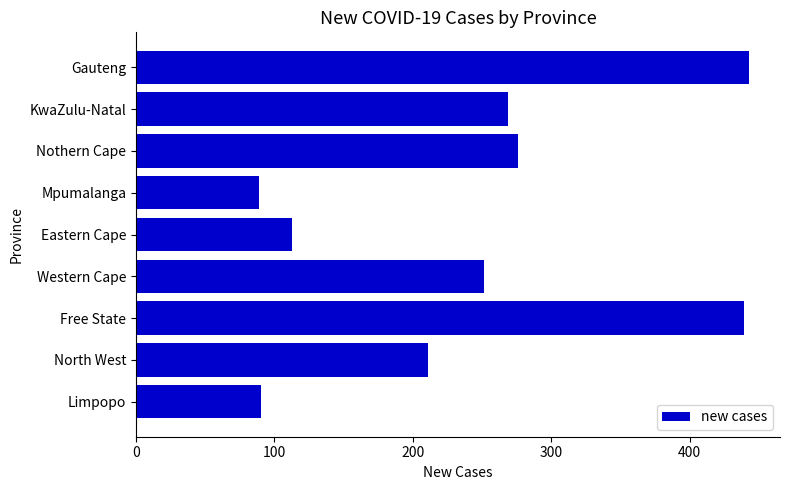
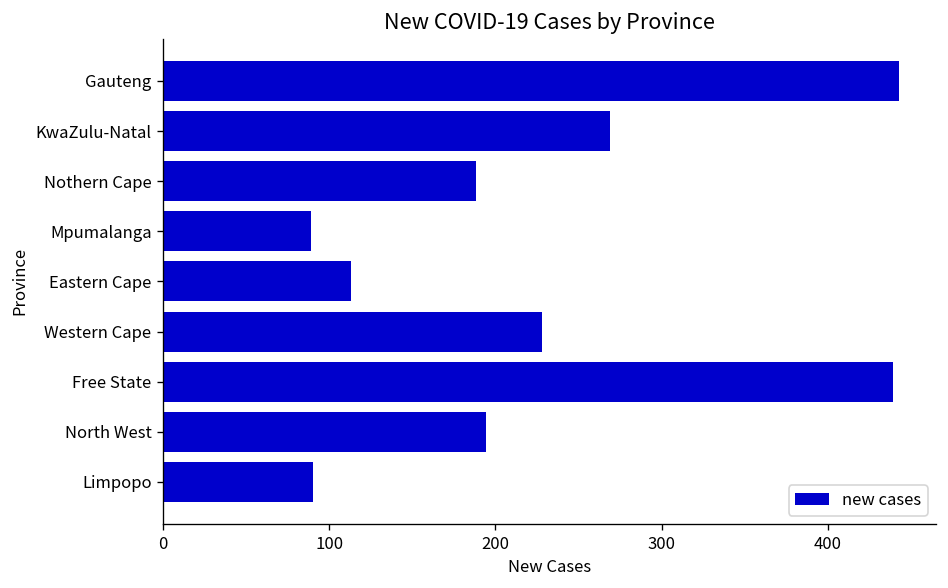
Nothern Cape: 276 -> 188
Western Cape: 251 -> 228
North West: 211 -> 194
